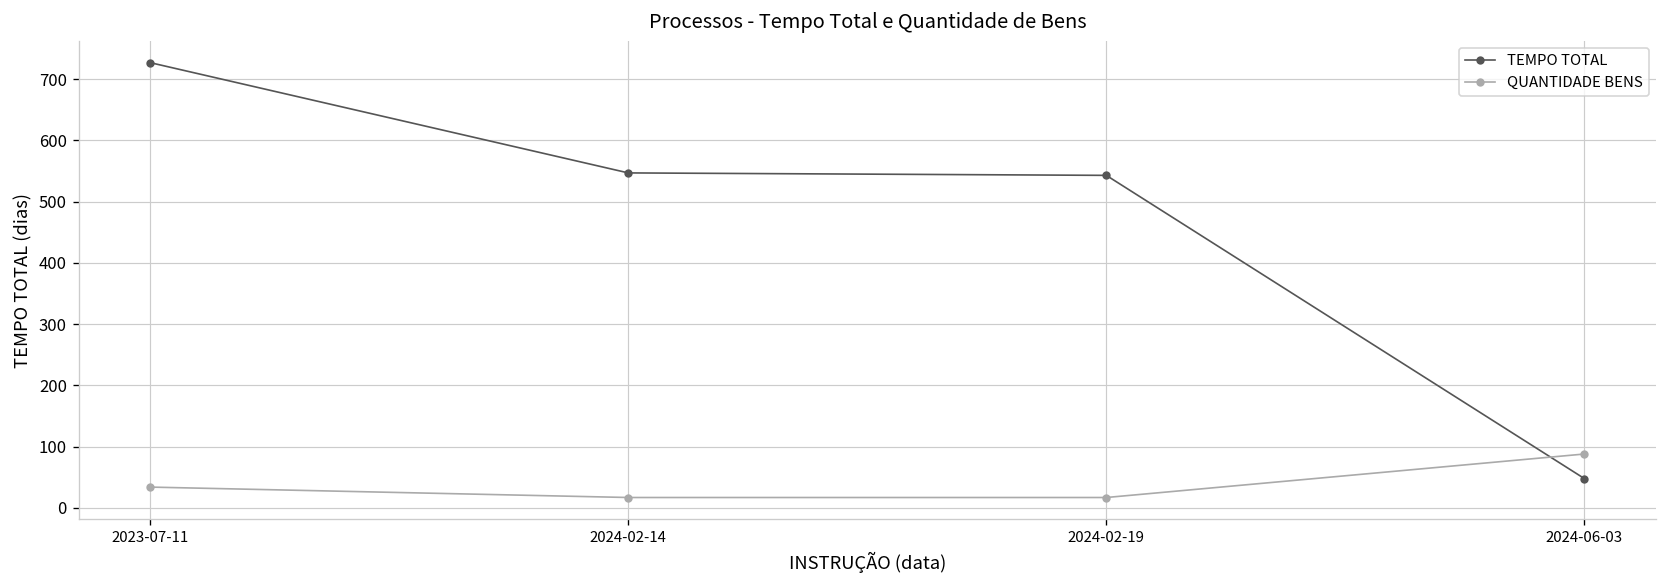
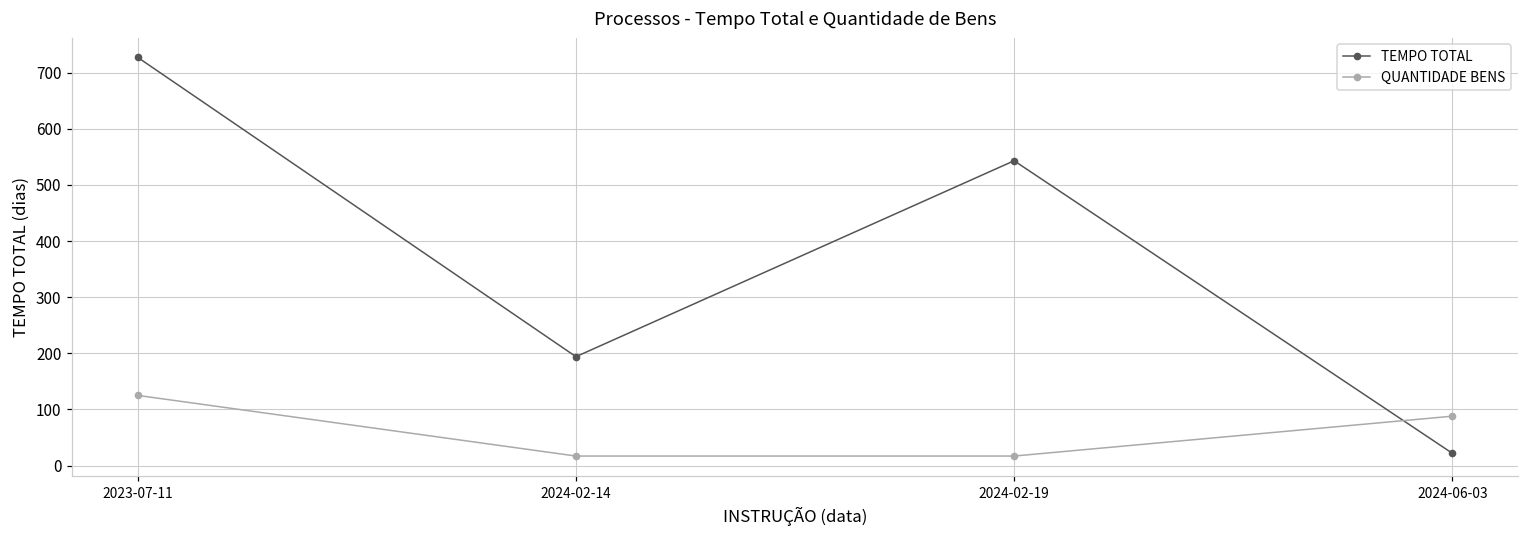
QUANTIDADE BENS, 2023-07-11: 30 -> 130
TEMPO TOTAL, 2024-02-14: 550 -> 190
TEMPO TOTAL, 2024-06-03: 50 -> 20
